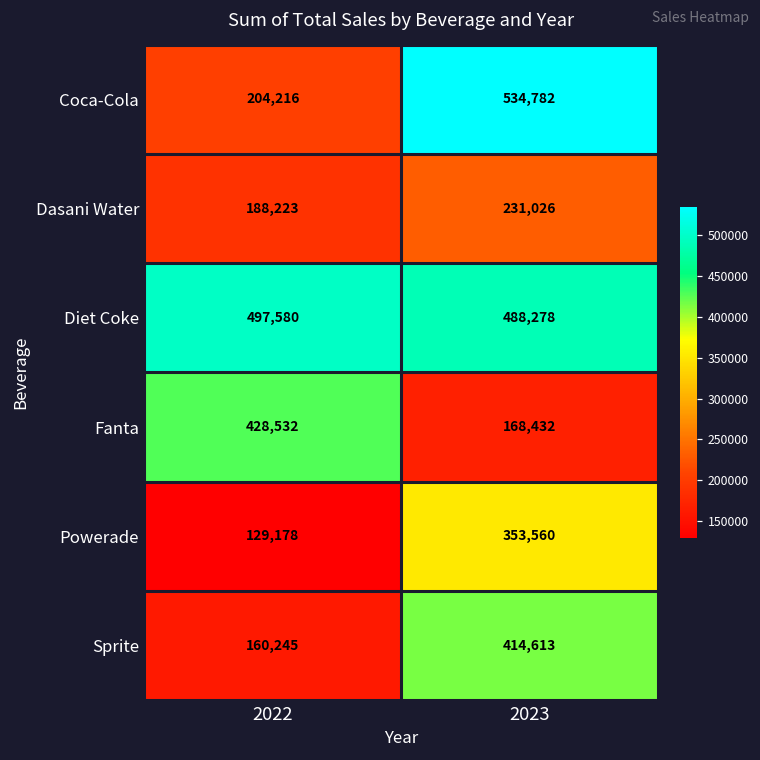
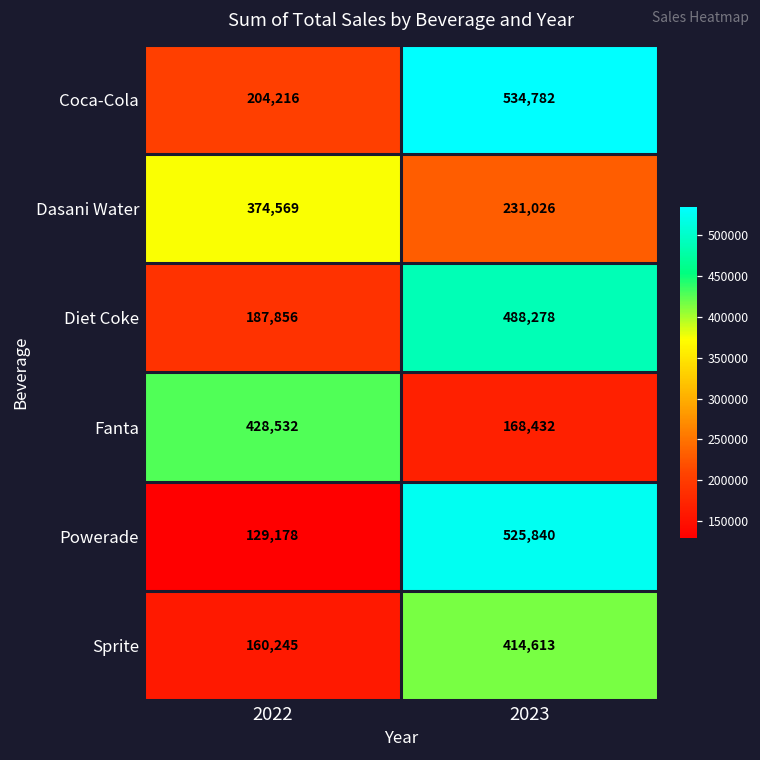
Dasani Water, 2022: 188,223 -> 374,569
Diet Coke, 2022: 497,580 -> 187,856
Powerade, 2023: 353,560 -> 525,840
